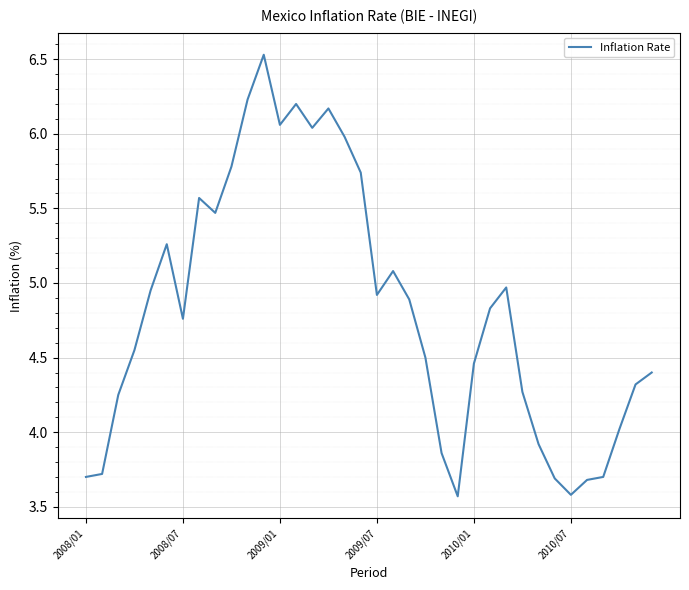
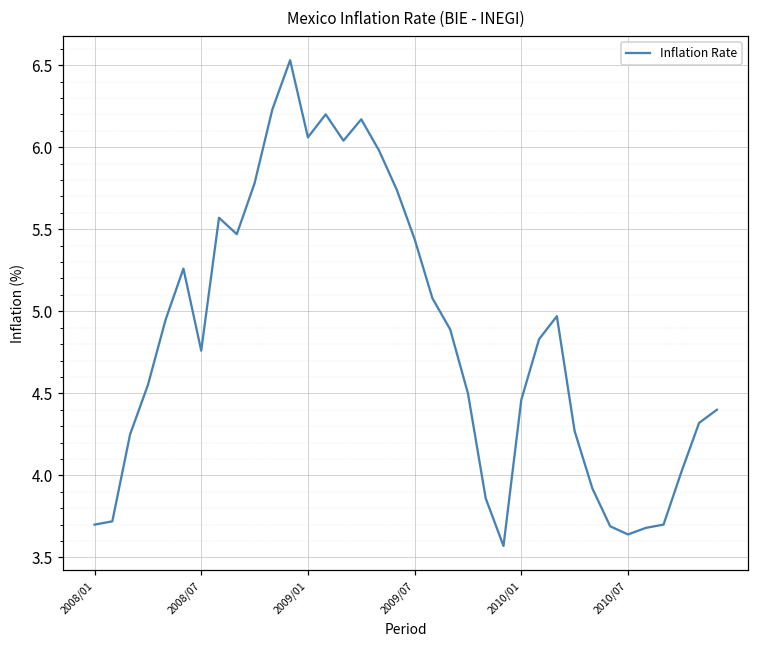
2009/07: 4.92 -> 5.44
2010/07: 3.58 -> 3.64
